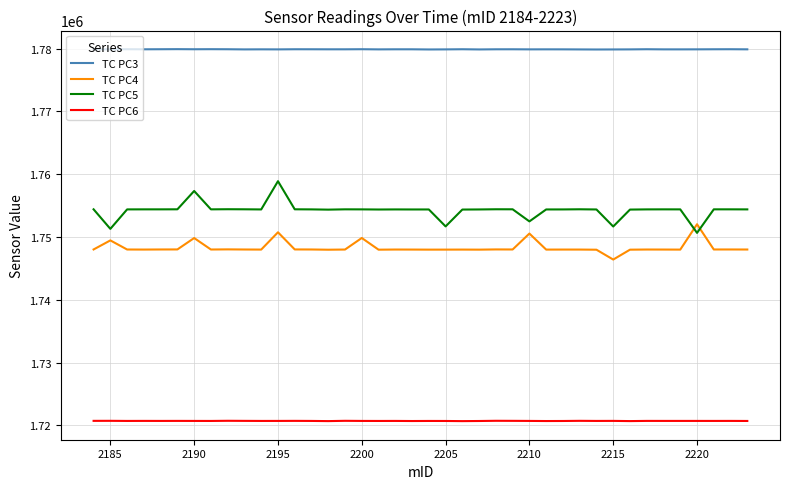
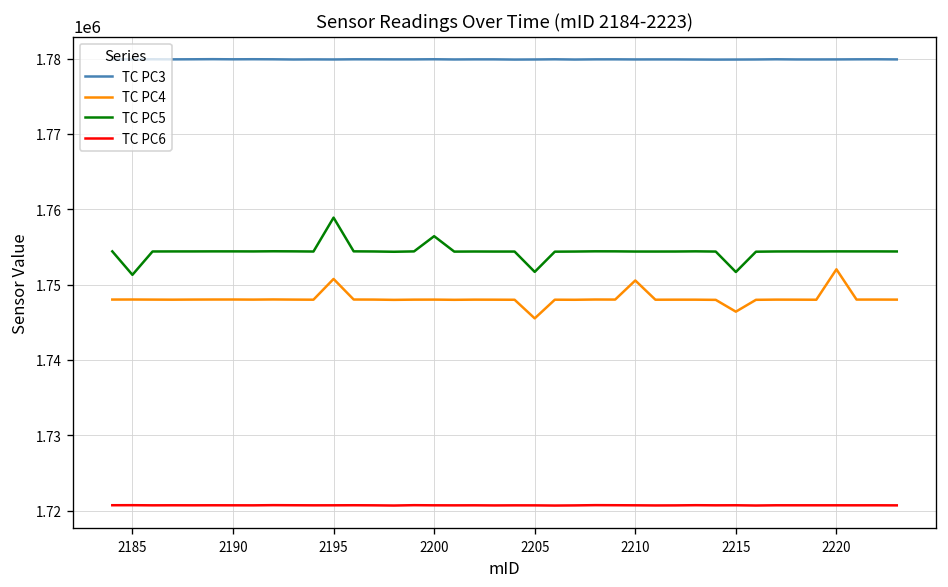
TC PC4, 2185: 1749000 -> 1748000
TC PC4, 2190: 1750000 -> 1748000
TC PC5, 2190: 1757000 -> 1754000
TC PC4, 2200: 1750000 -> 1748000
TC PC5, 2200: 1754000 -> 1756000
TC PC4, 2205: 1748000 -> 1746000
TC PC5, 2210: 1752000 -> 1754000
TC PC5, 2220: 1751000 -> 1754000
